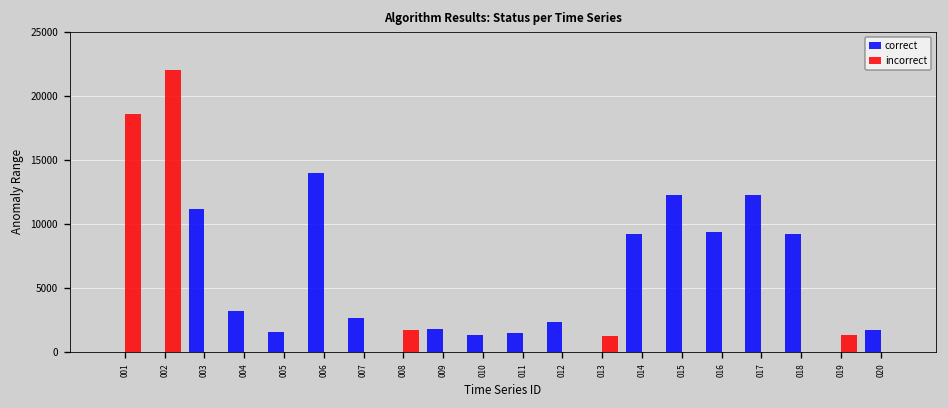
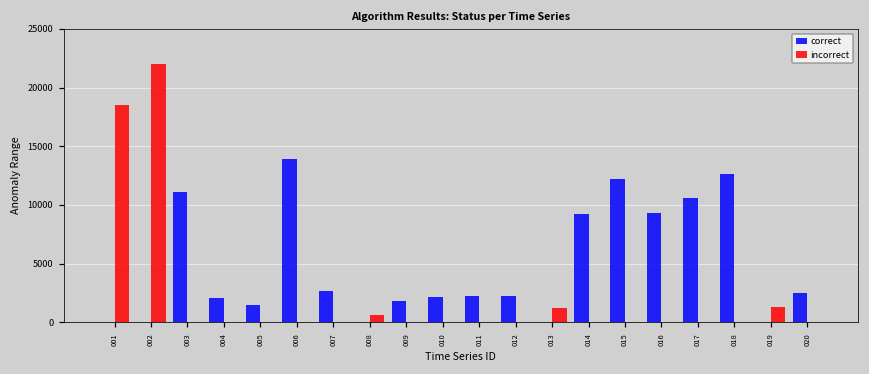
correct, 004: 3200 -> 2100
incorrect, 008: 1700 -> 600
correct, 010: 1300 -> 2200
correct, 011: 1400 -> 2200
correct, 017: 12200 -> 10600
correct, 018: 9200 -> 12600
correct, 020: 1700 -> 2500
